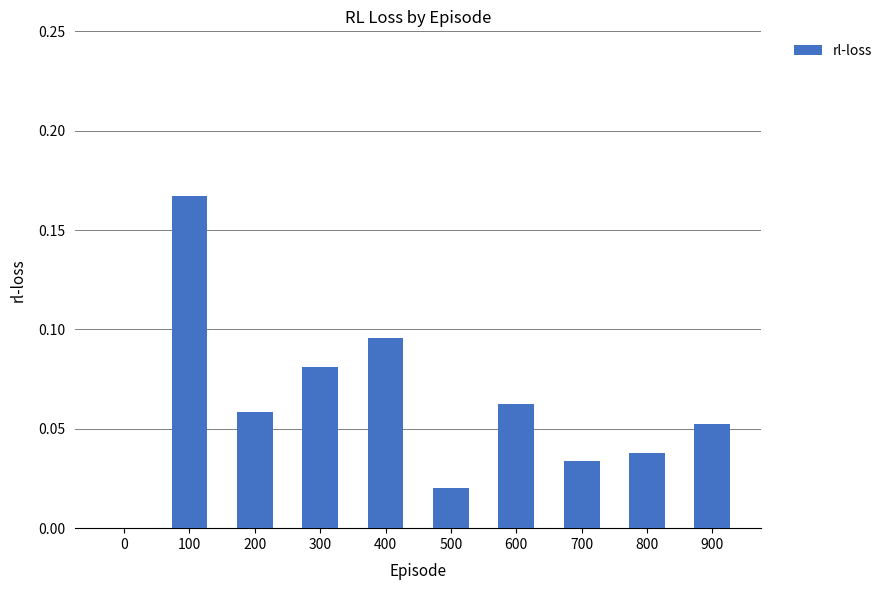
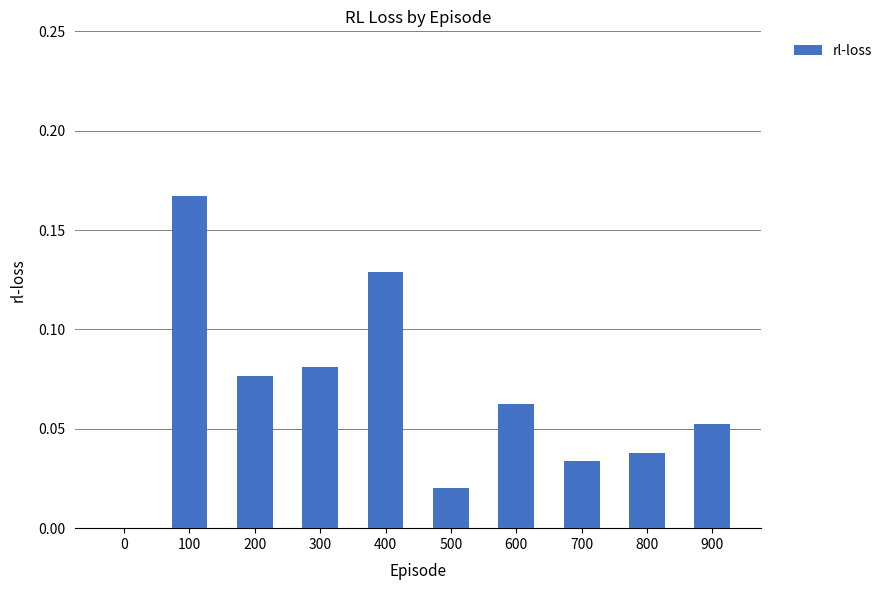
200: 0.059 -> 0.076
400: 0.096 -> 0.129
